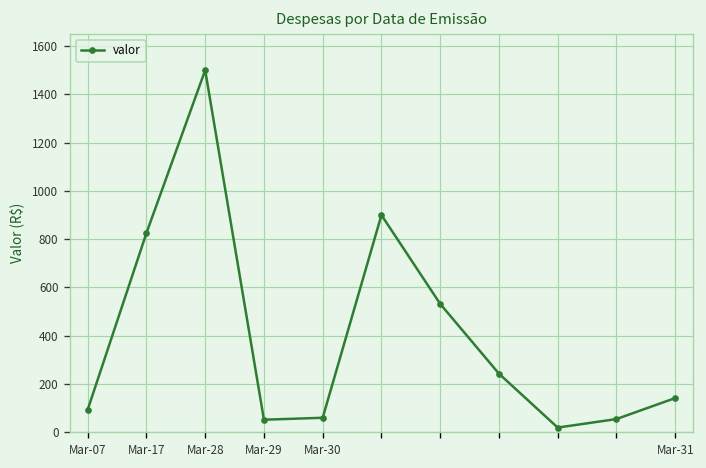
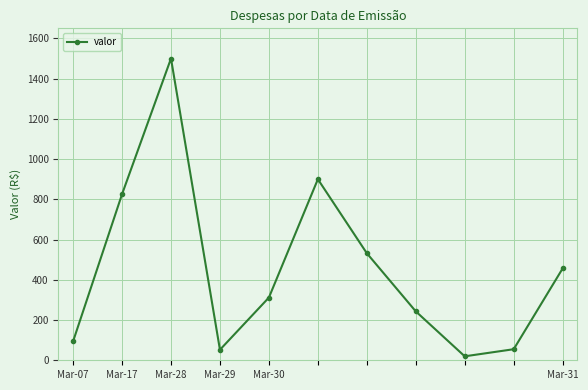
Mar-30: 60 -> 310
Mar-31: 140 -> 460
